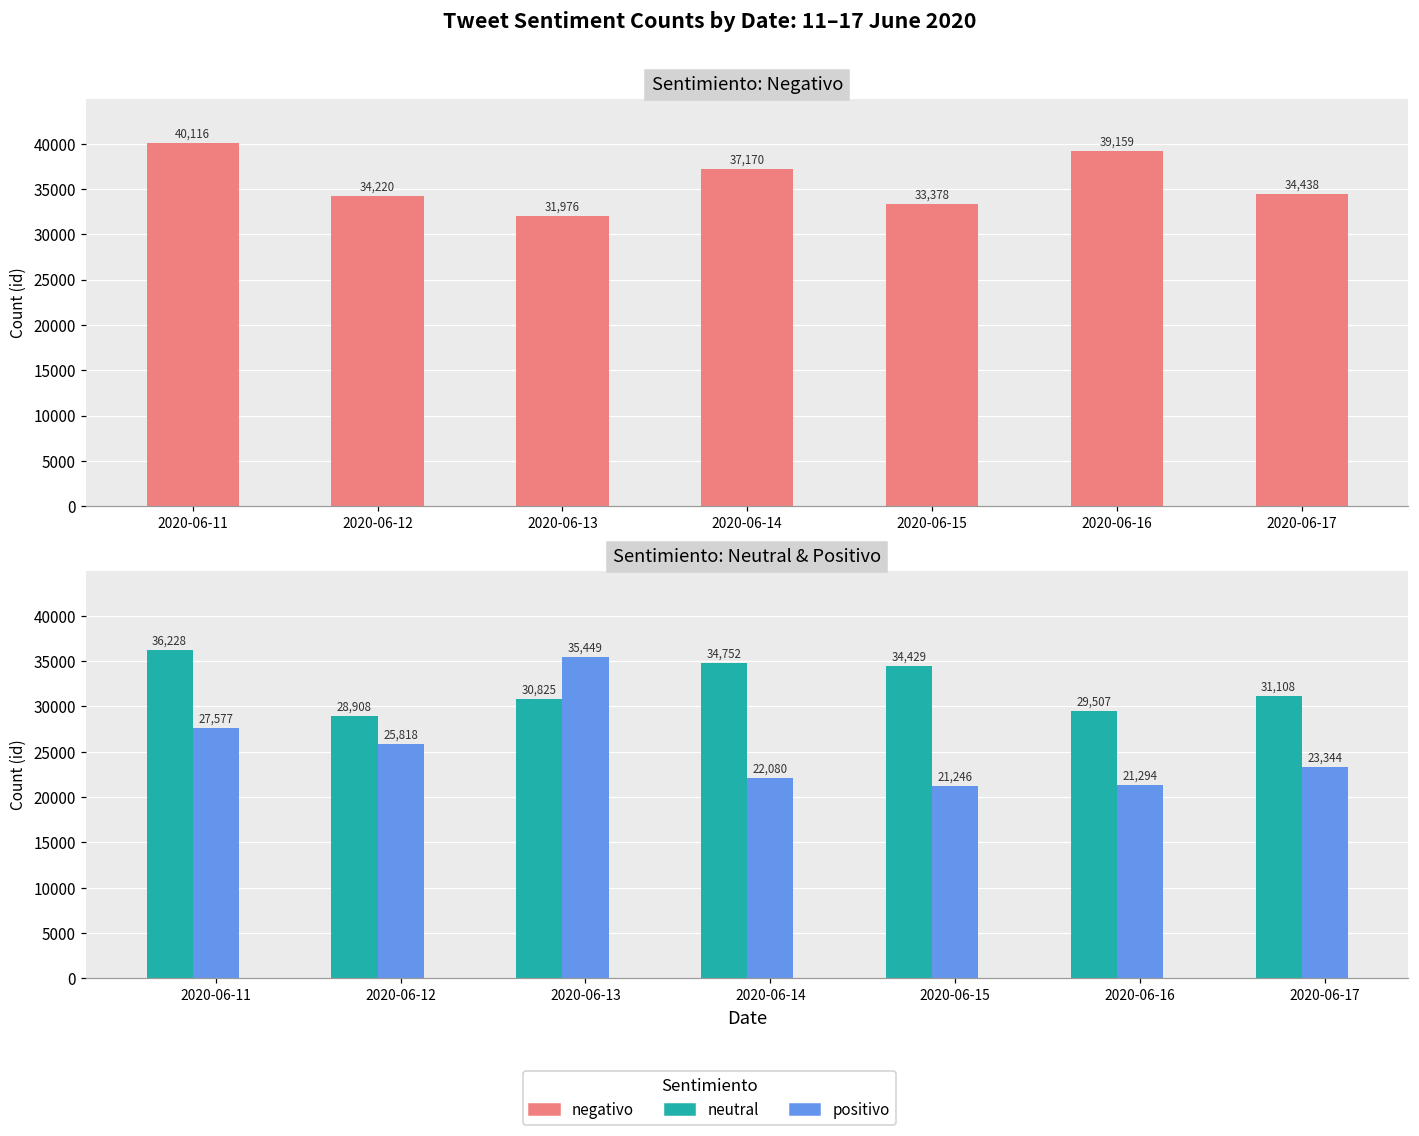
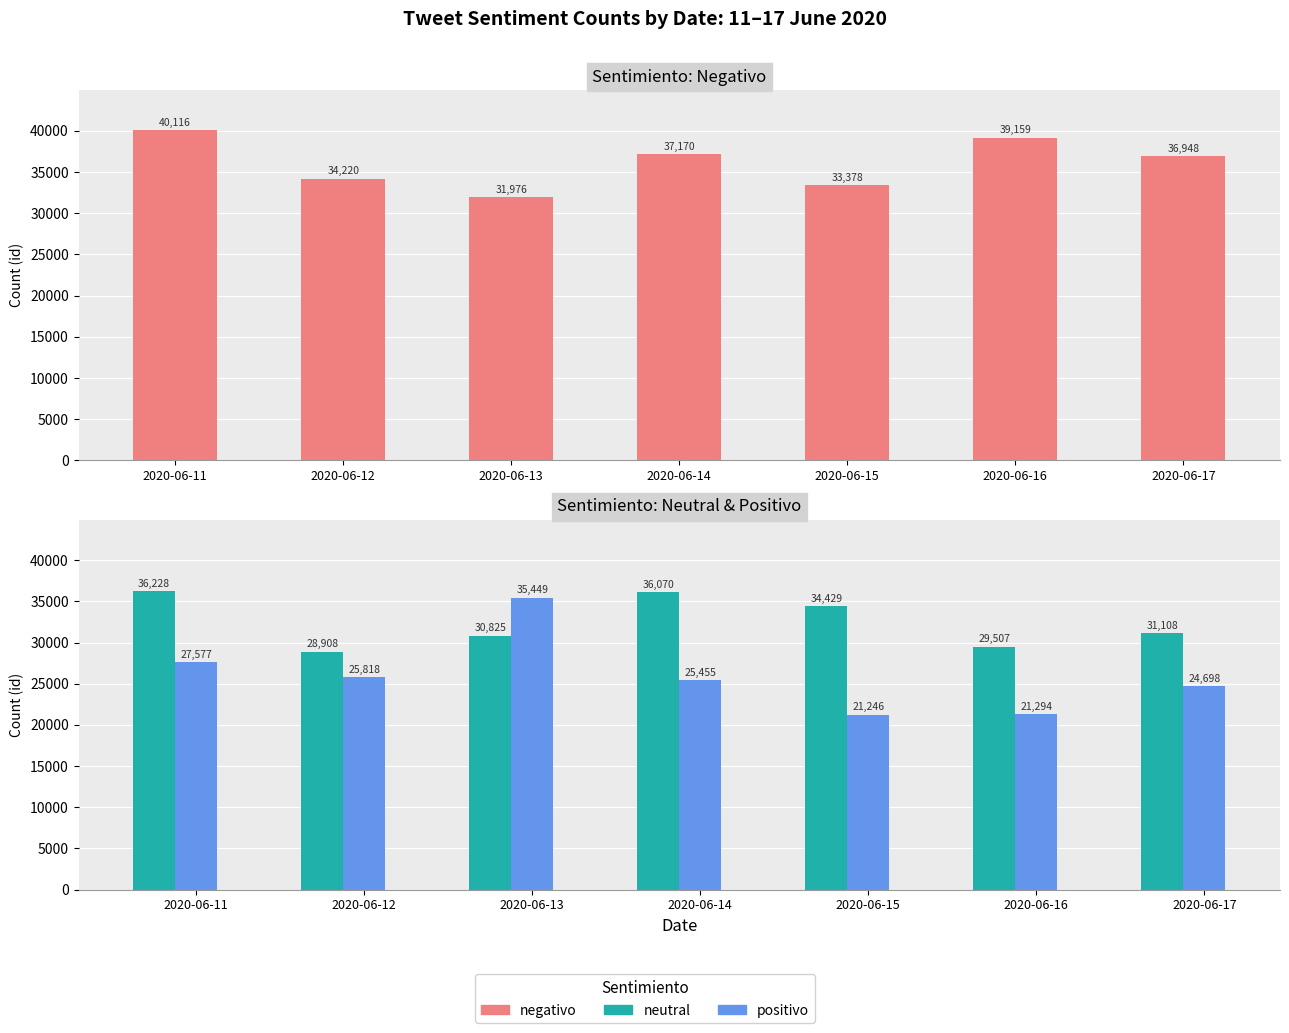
Sentimiento: Negativo, 2020-06-17: 34,438 -> 36,948
Sentimiento: Neutral & Positivo, neutral, 2020-06-14: 34,752 -> 36,070
Sentimiento: Neutral & Positivo, positivo, 2020-06-14: 22,080 -> 25,455
Sentimiento: Neutral & Positivo, positivo, 2020-06-17: 23,344 -> 24,698
